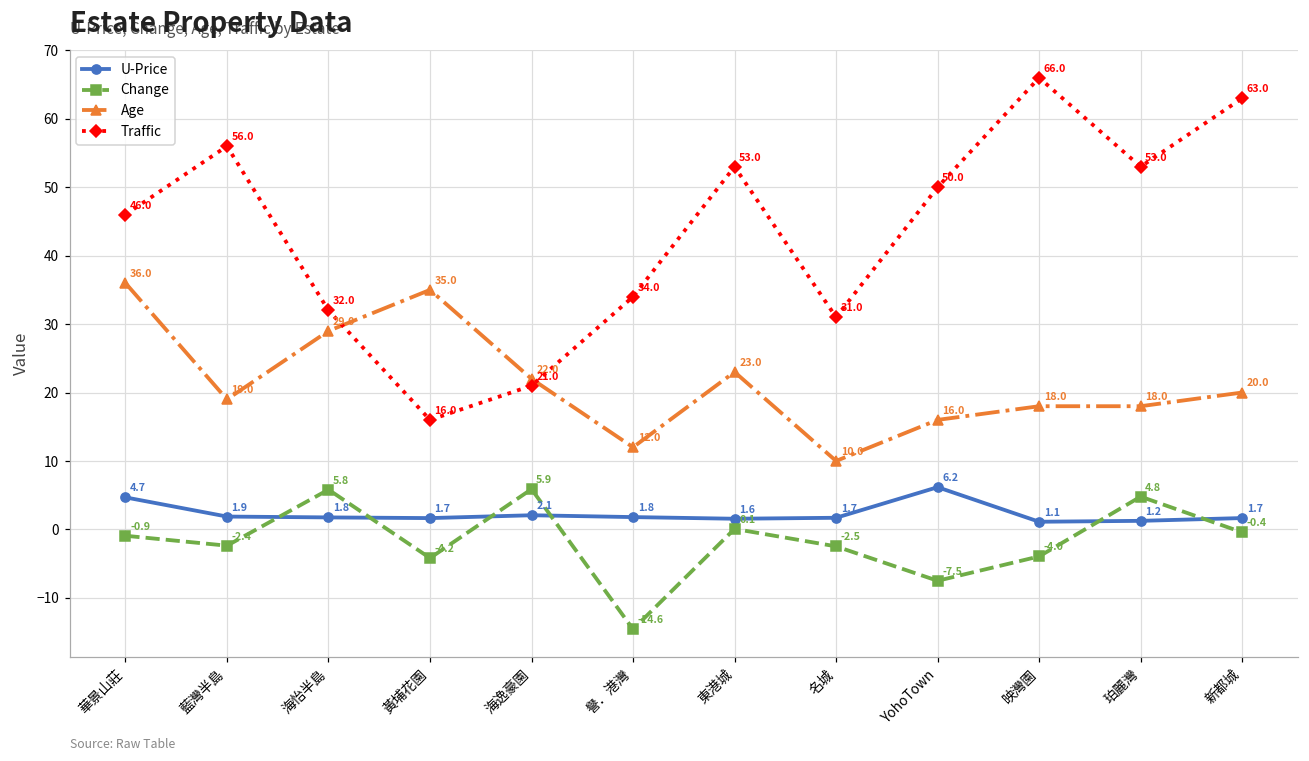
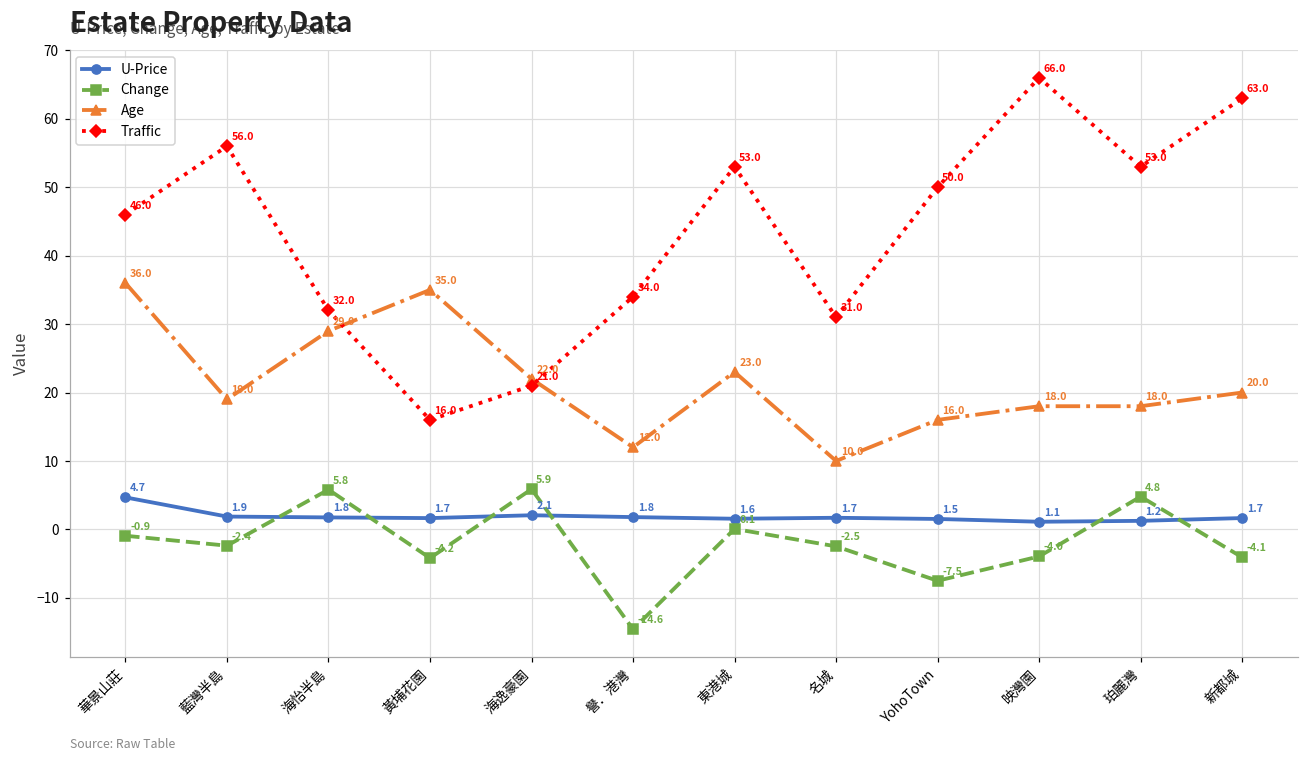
U-Price, YohoTown: 6.2 -> 1.5
Change, 新都城: -0.4 -> -4.1
